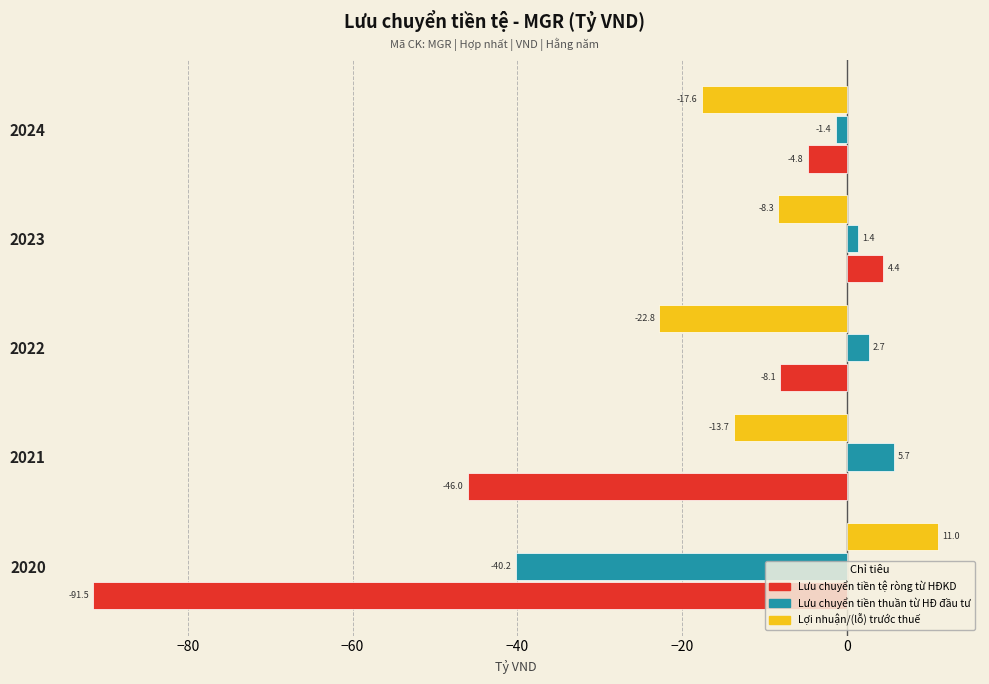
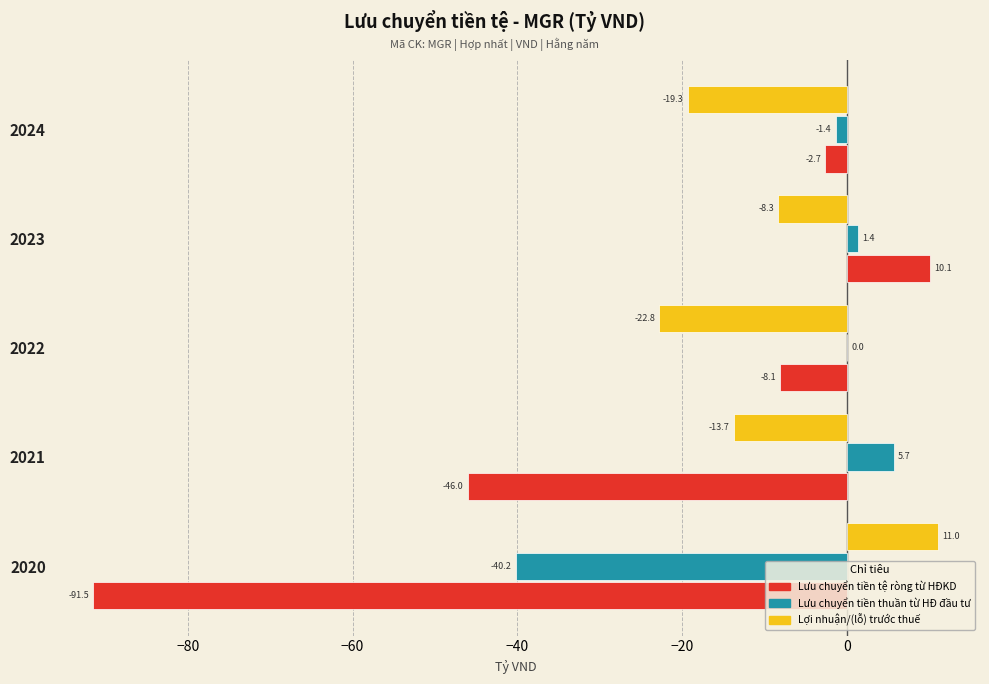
Lợi nhuận/(lỗ) trước thuế, 2024: -17.6 -> -19.3
Lưu chuyển tiền tệ ròng từ HĐKD, 2024: -4.8 -> -2.7
Lưu chuyển tiền tệ ròng từ HĐKD, 2023: 4.4 -> 10.1
Lưu chuyển tiền thuần từ HĐ đầu tư, 2022: 2.7 -> 0.0
